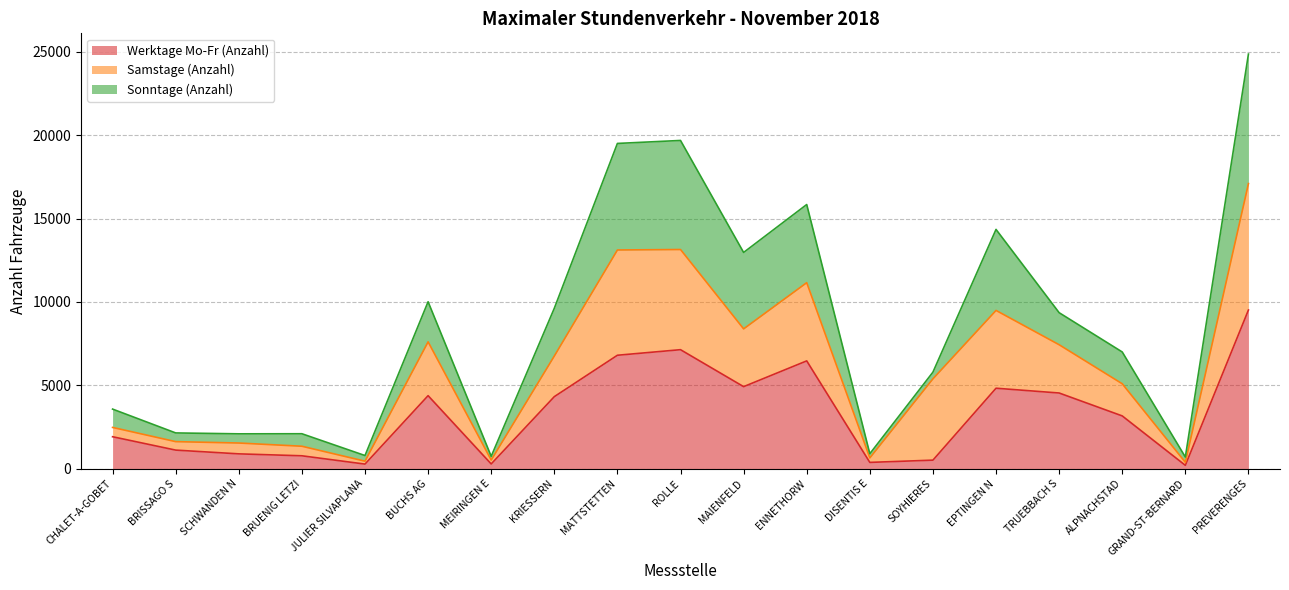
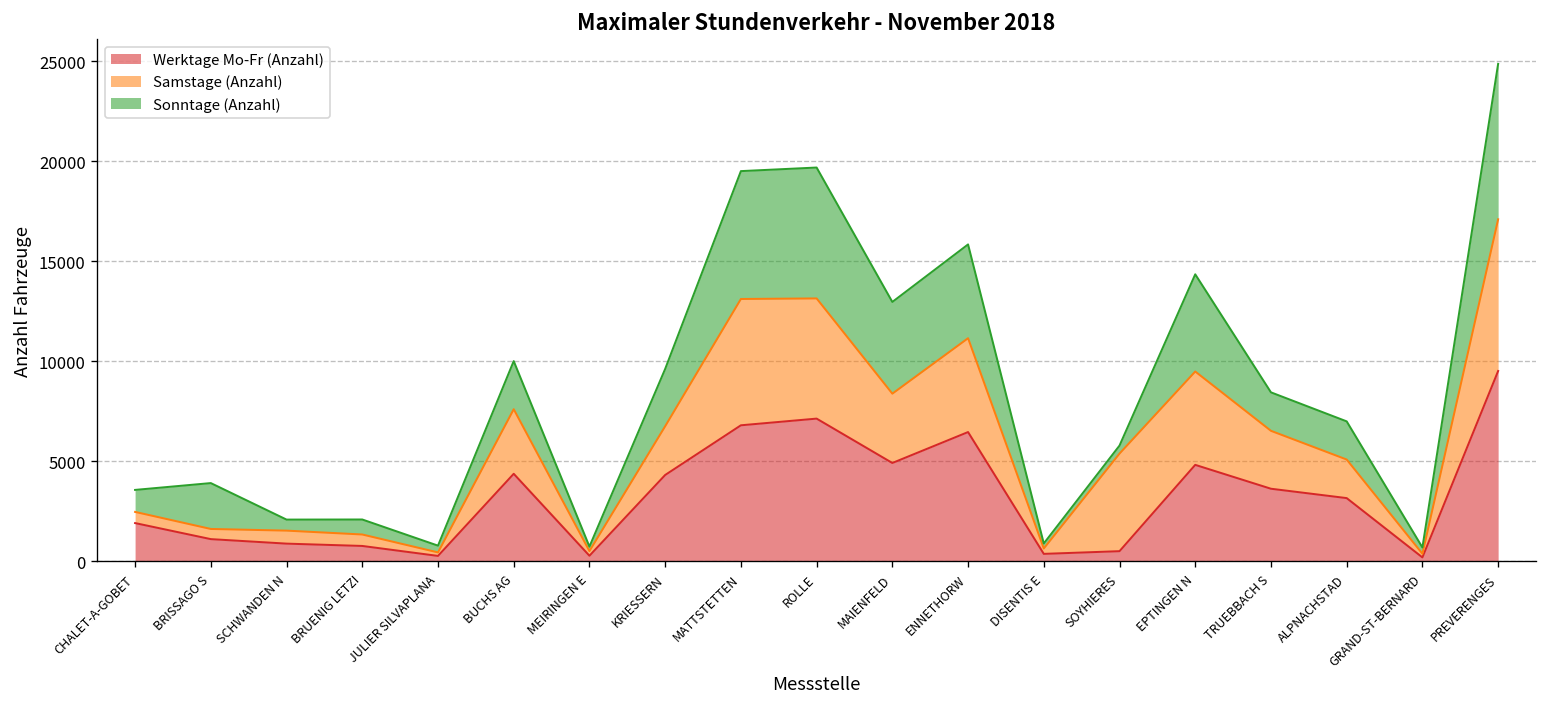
Sonntage (Anzahl), BRISSAGO S: 500 -> 2300
Werktage Mo-Fr (Anzahl), TRUEBBACH S: 4500 -> 3600
